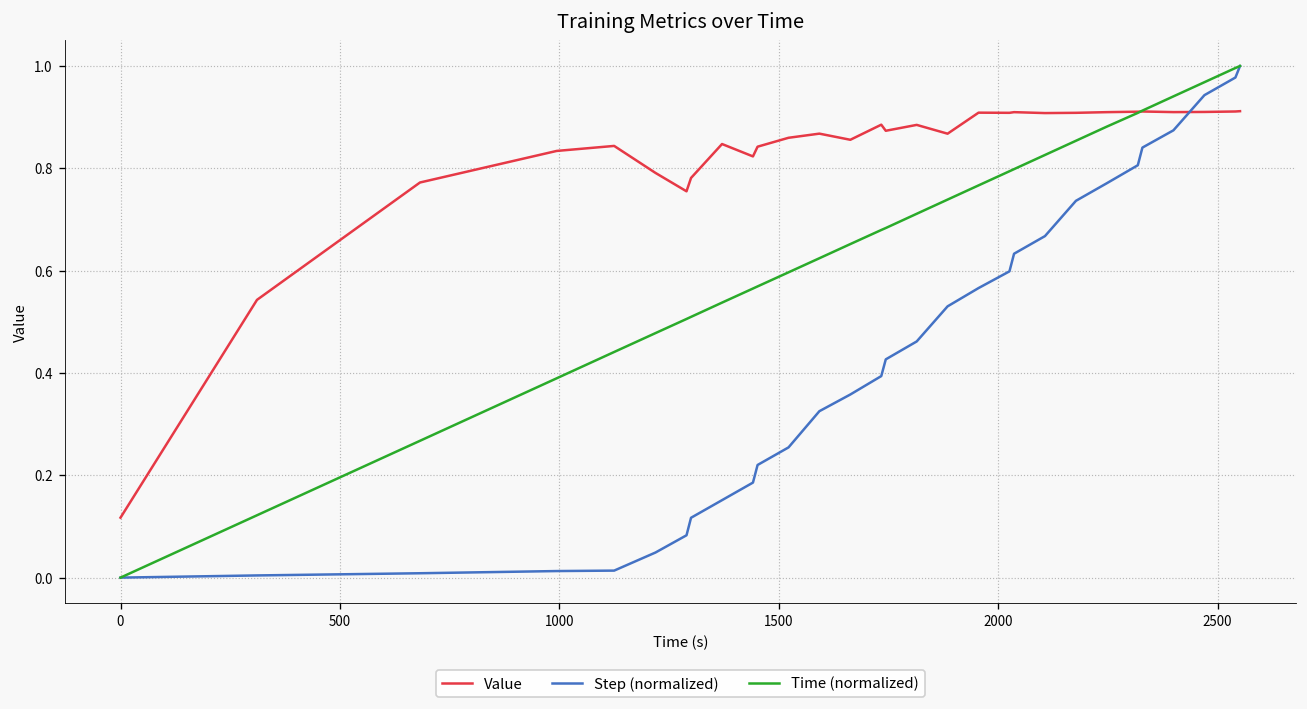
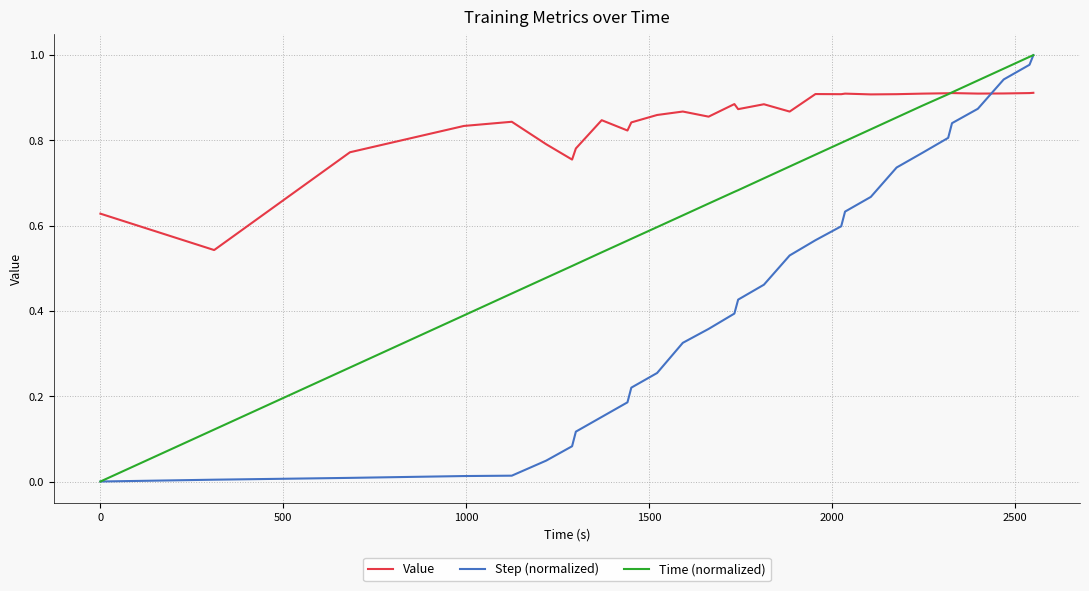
Value, 0: 0.12 -> 0.63
